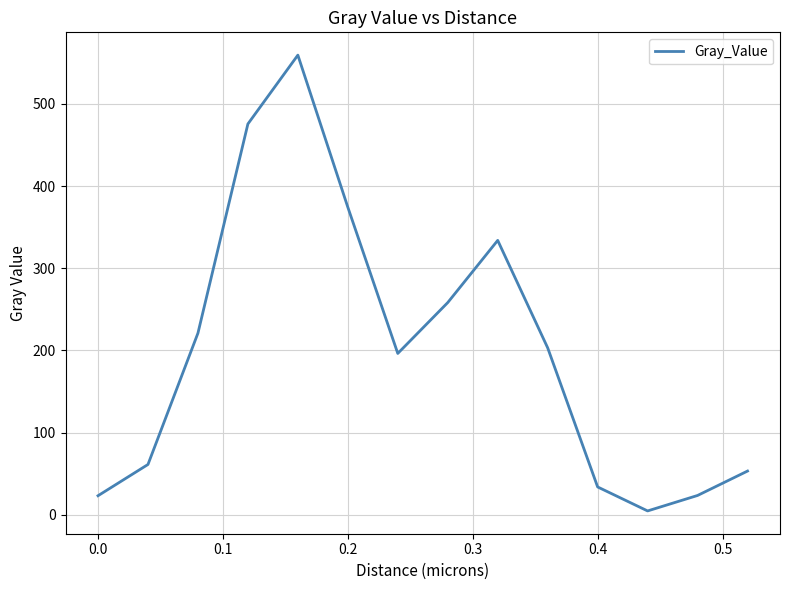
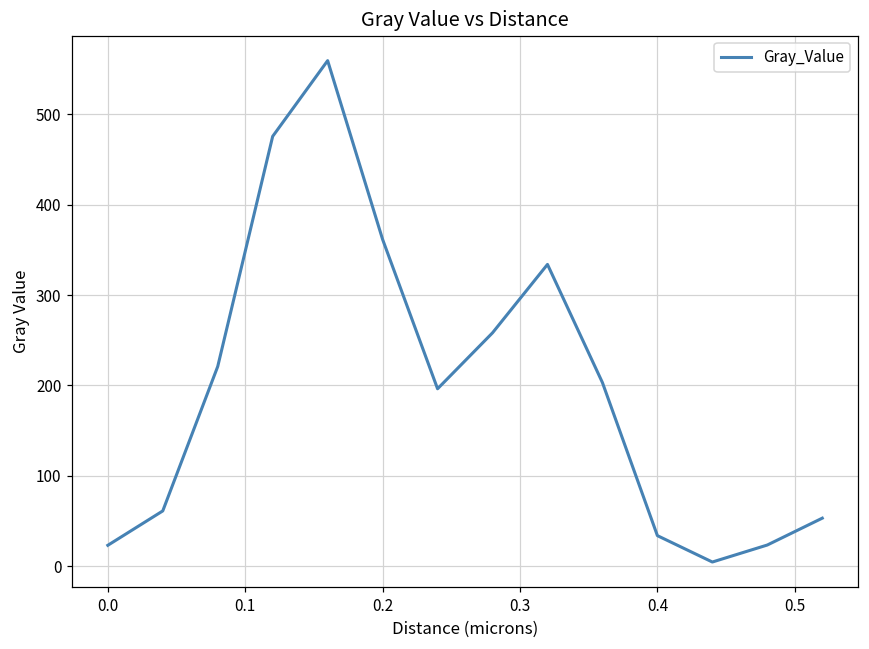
0.2: 370 -> 360
